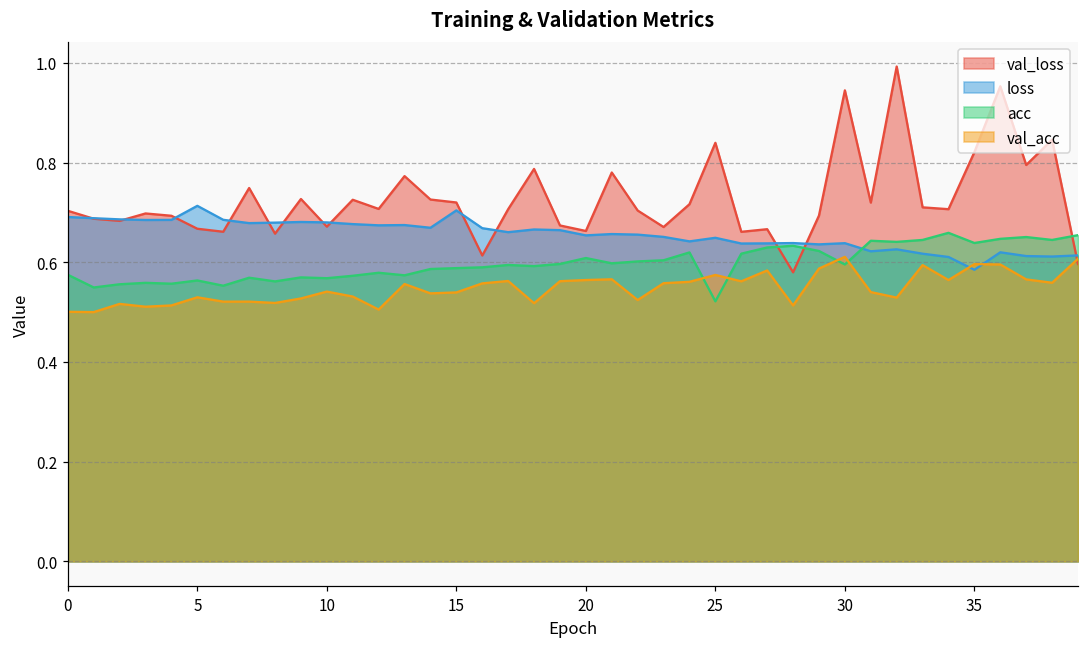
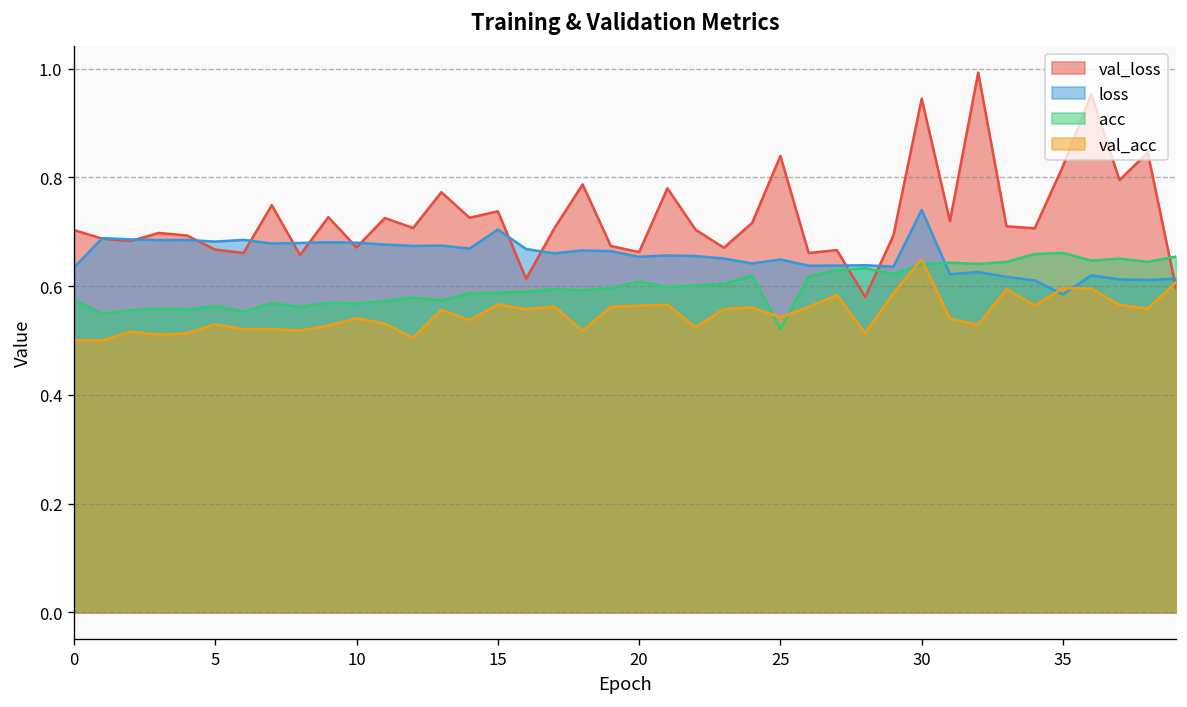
loss, 0: 0.69 -> 0.63
loss, 5: 0.71 -> 0.68
val_loss, 15: 0.72 -> 0.74
val_acc, 15: 0.54 -> 0.57
val_acc, 25: 0.57 -> 0.54
loss, 30: 0.64 -> 0.74
acc, 30: 0.60 -> 0.64
val_acc, 30: 0.61 -> 0.65
acc, 35: 0.64 -> 0.66
